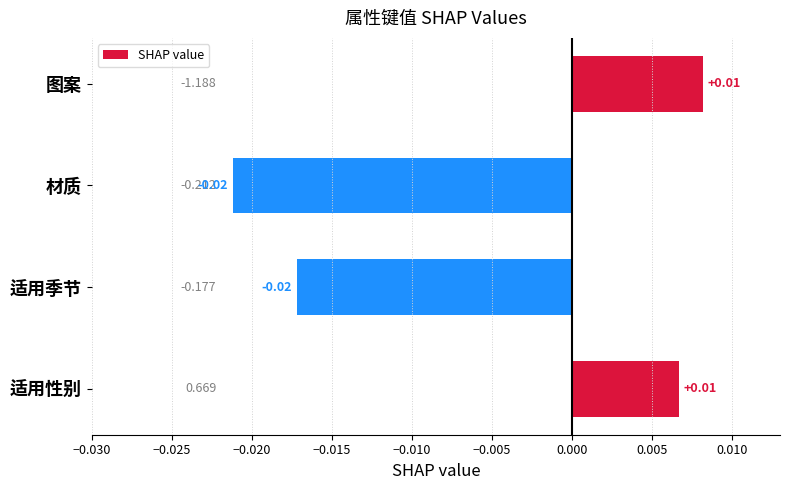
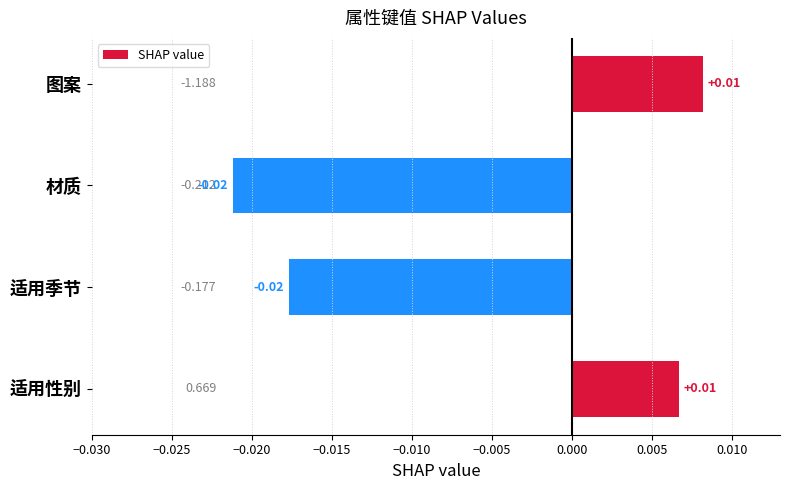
适用季节: -0.0172 -> -0.0177
